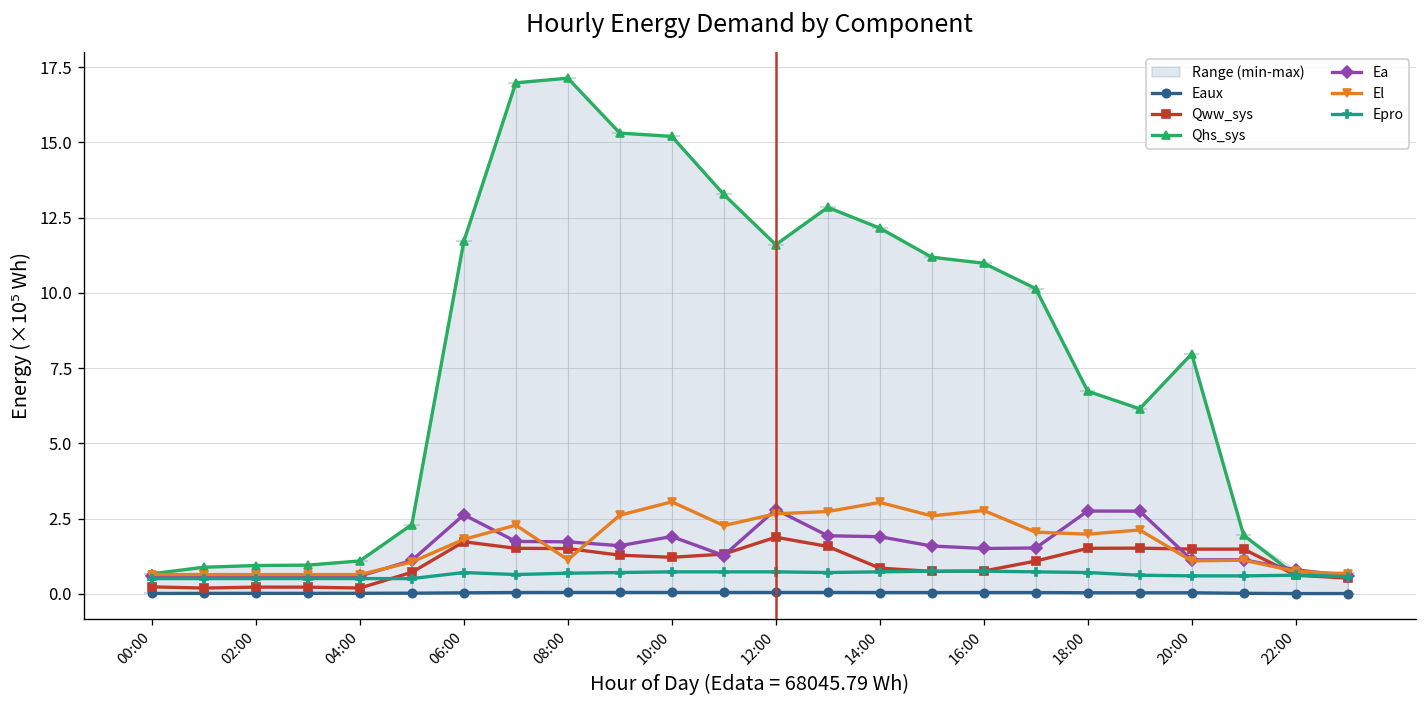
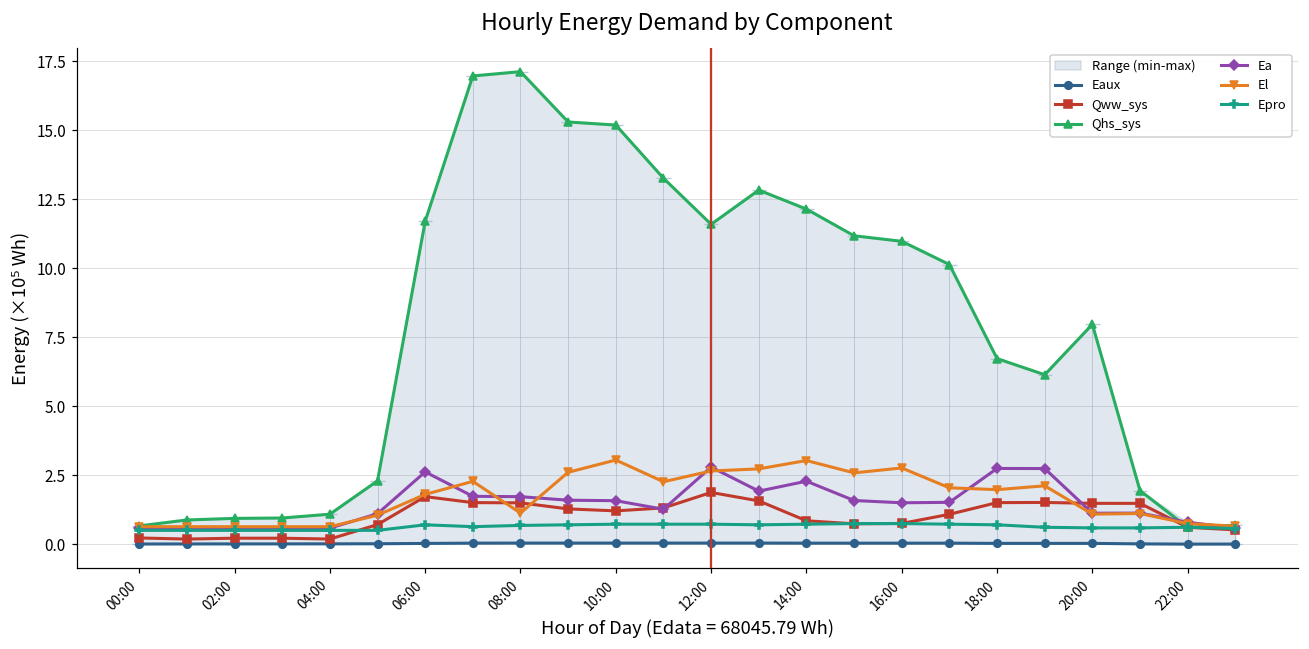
Ea, 10:00: 1.9 -> 1.6
Ea, 14:00: 1.9 -> 2.3
